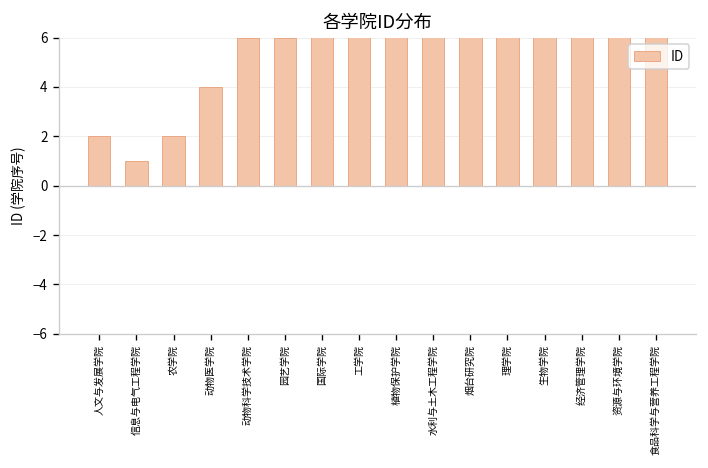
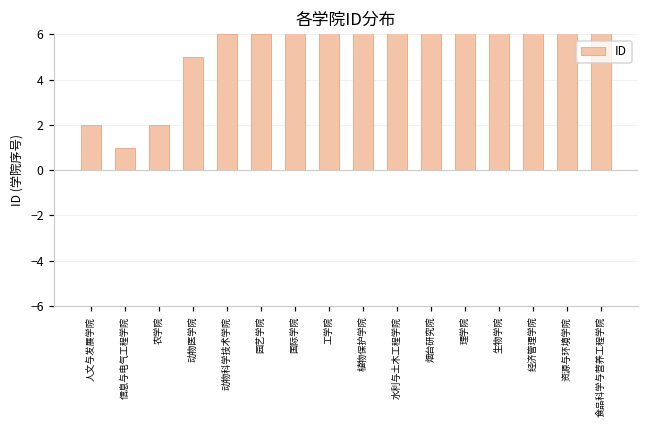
动物医学院: 4 -> 5
